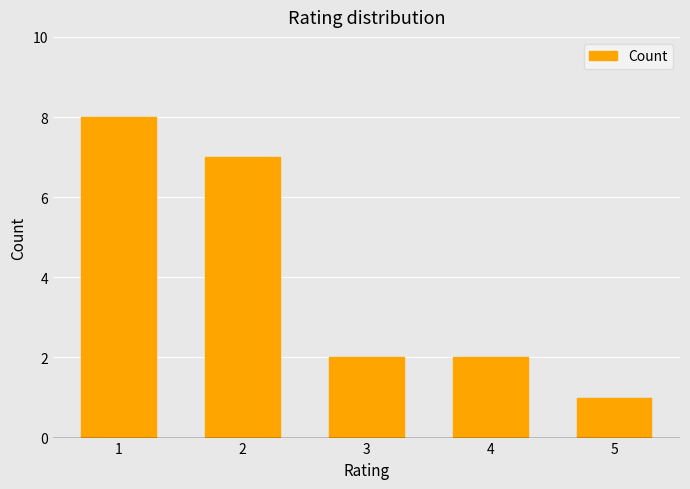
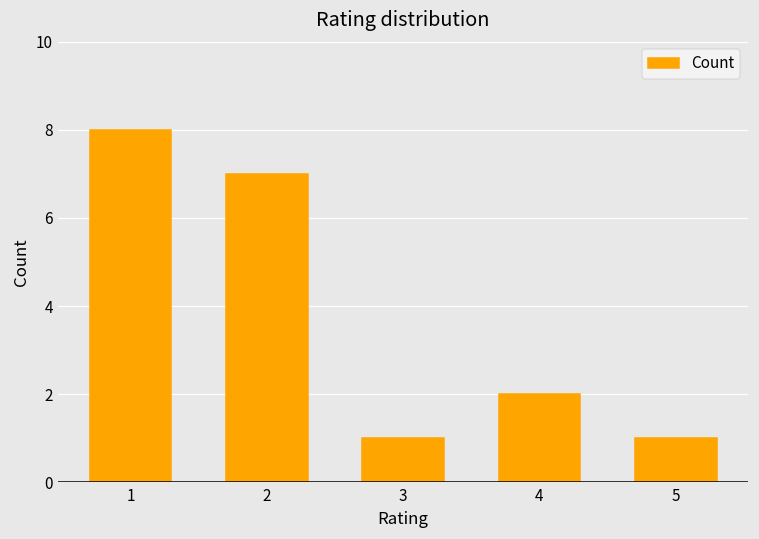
3: 2 -> 1
